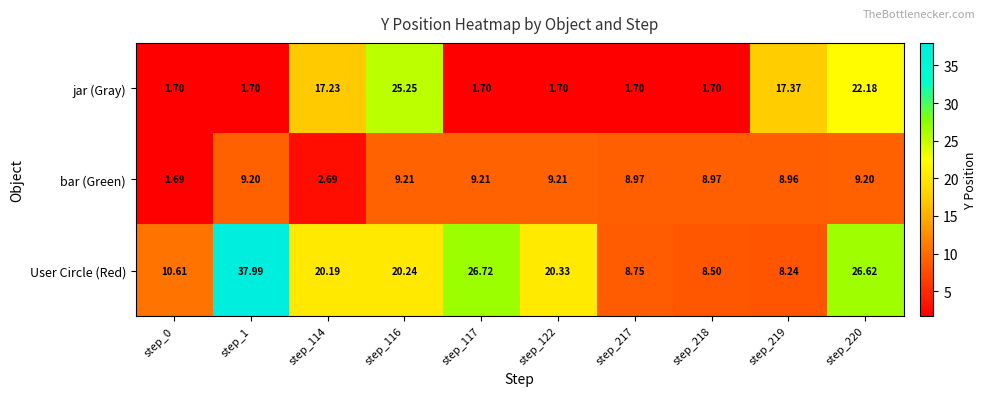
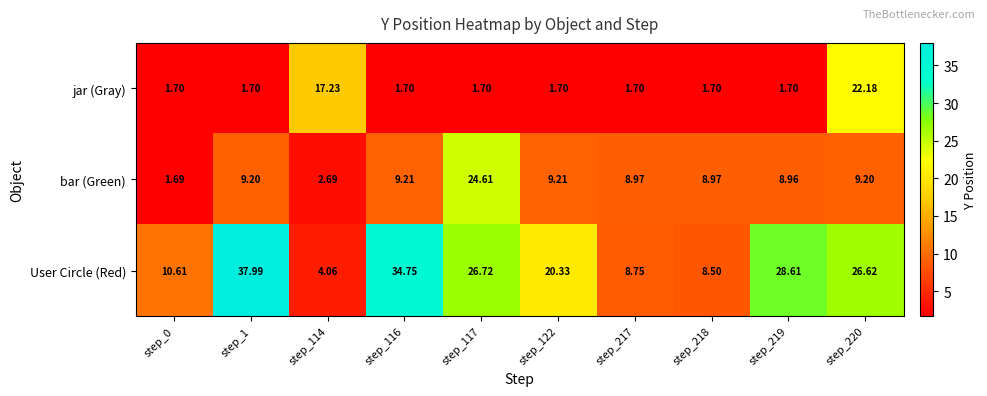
jar (Gray), step_116: 25.25 -> 1.70
jar (Gray), step_219: 17.37 -> 1.70
bar (Green), step_117: 9.21 -> 24.61
User Circle (Red), step_114: 20.19 -> 4.06
User Circle (Red), step_116: 20.24 -> 34.75
User Circle (Red), step_219: 8.24 -> 28.61
